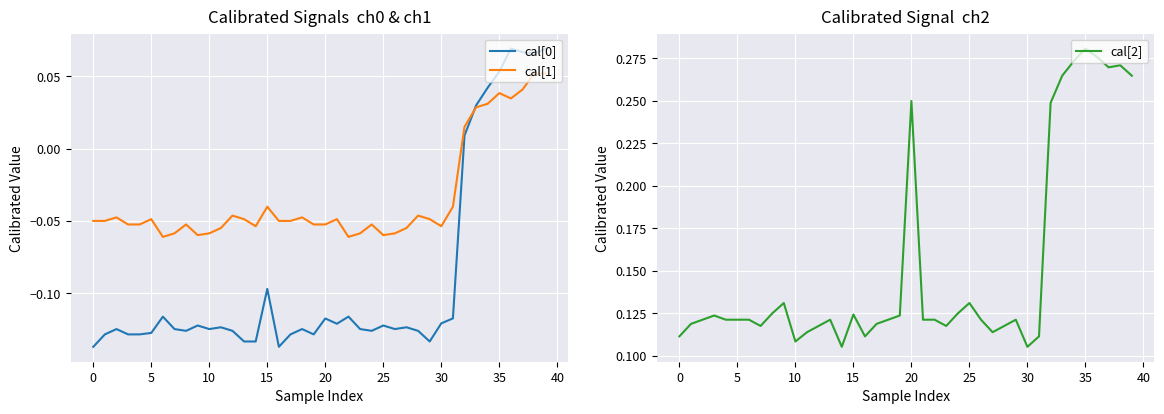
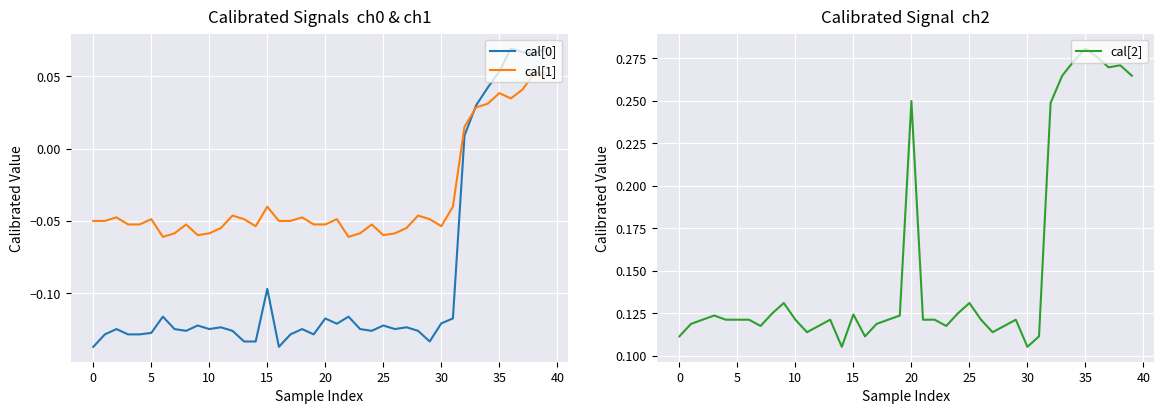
Calibrated Signal ch2, 10: 0.108 -> 0.121
